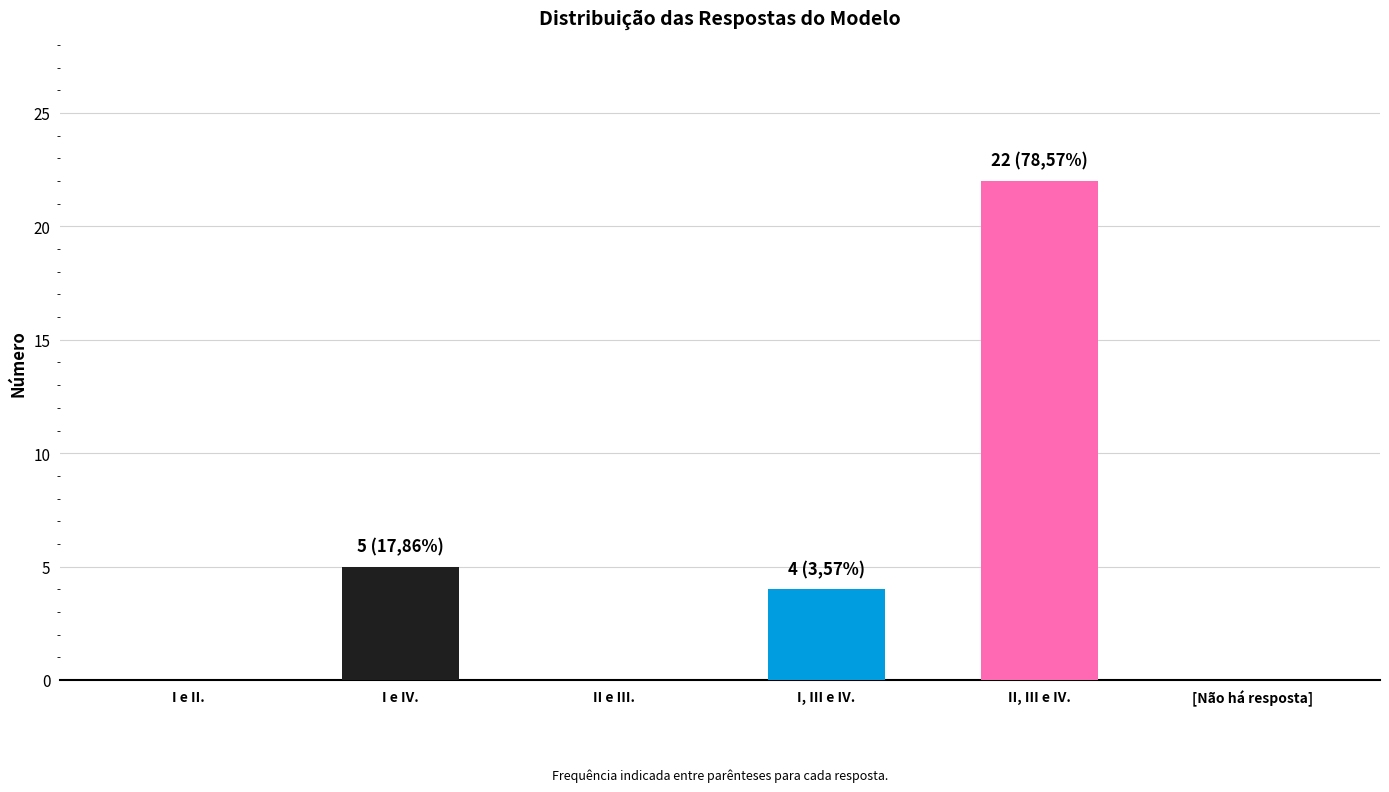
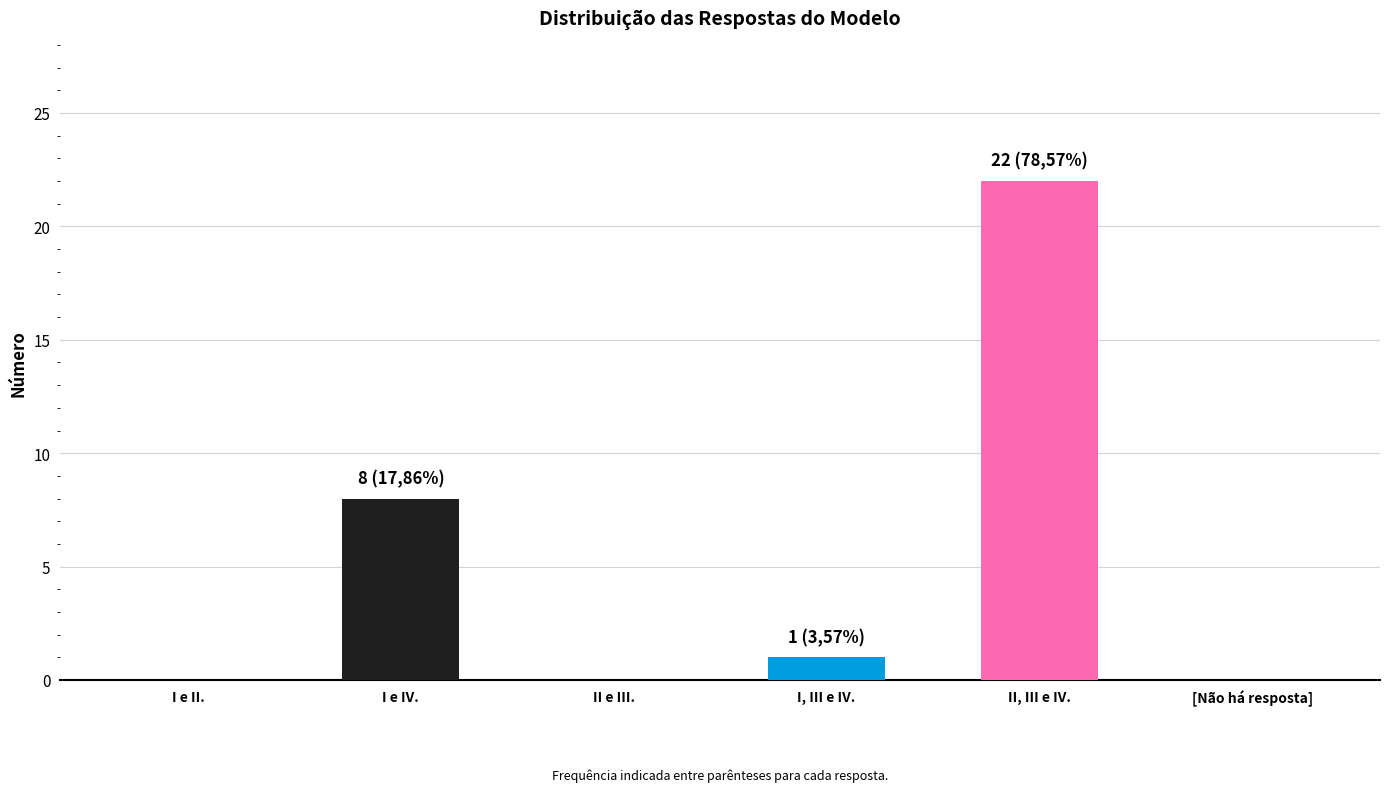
I e IV.: 5 -> 8
I, III e IV.: 4 -> 1
